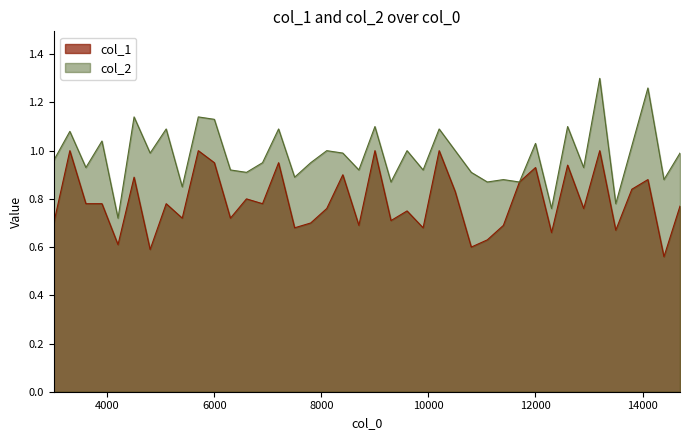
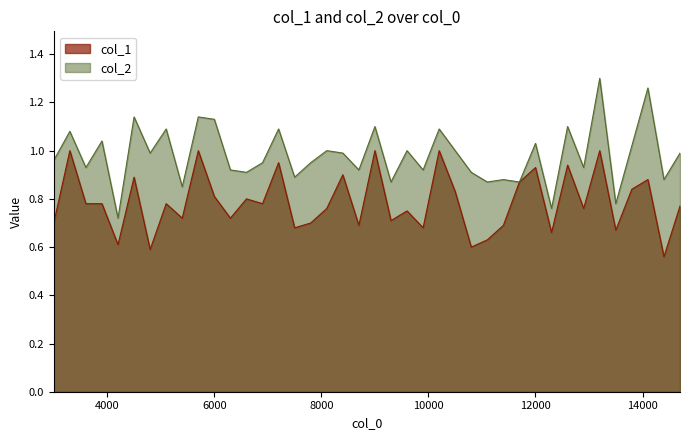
col_1, 6000: 0.95 -> 0.81
